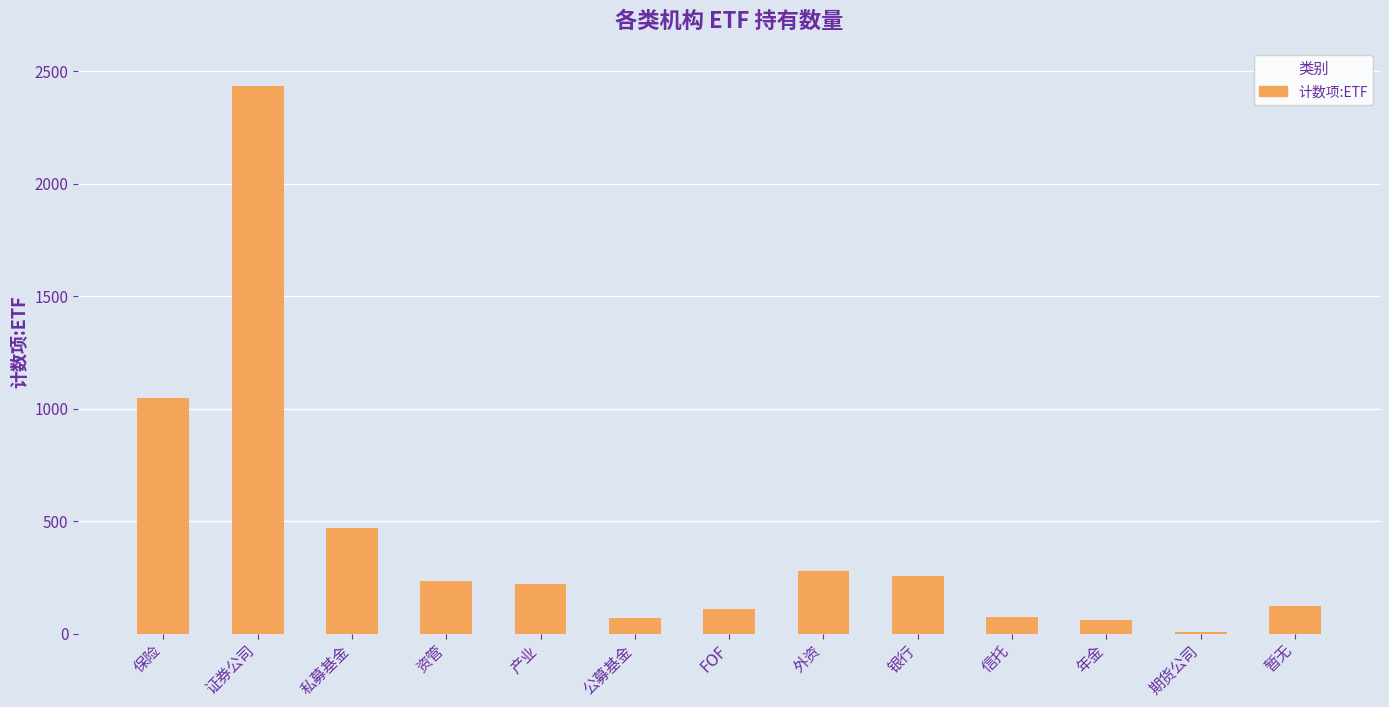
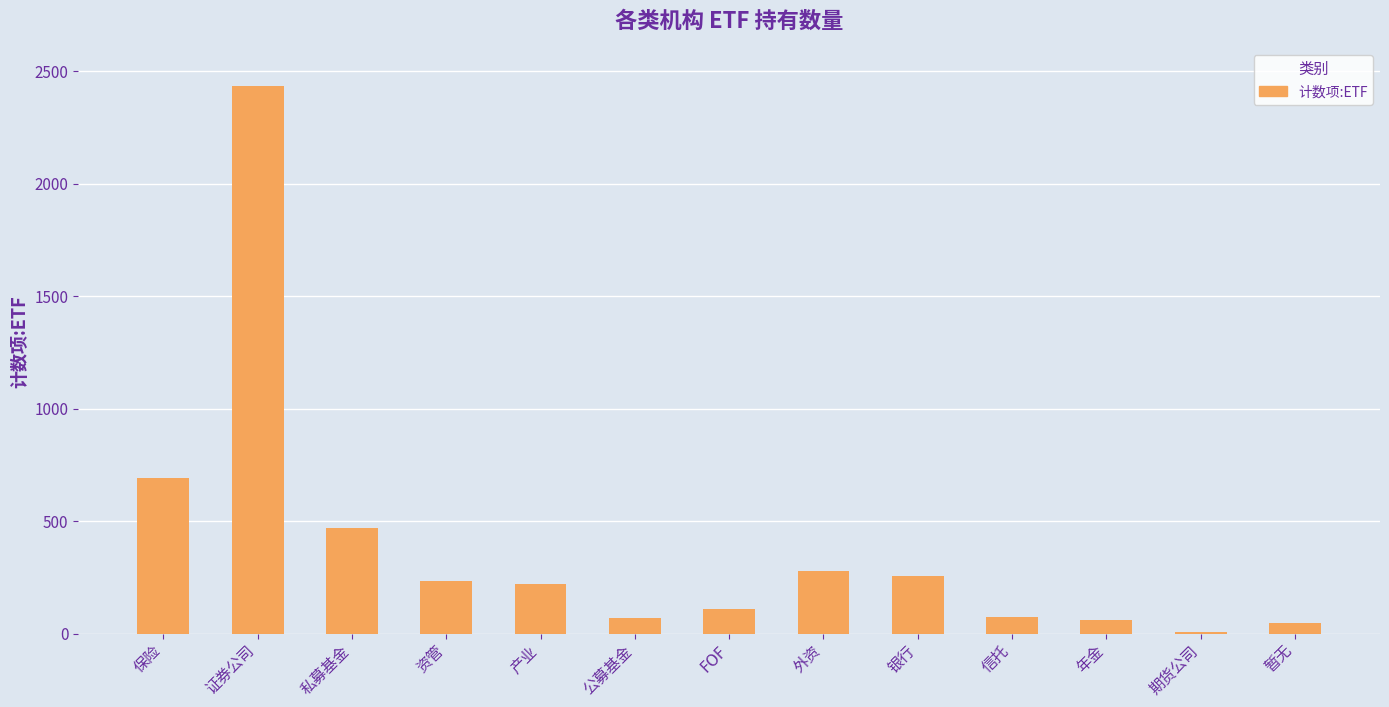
保险: 1050 -> 690
暂无: 120 -> 50
